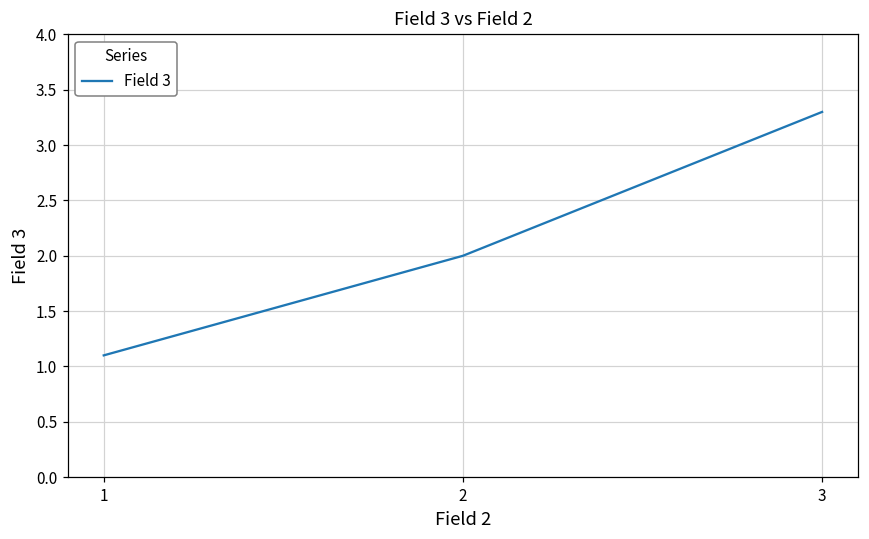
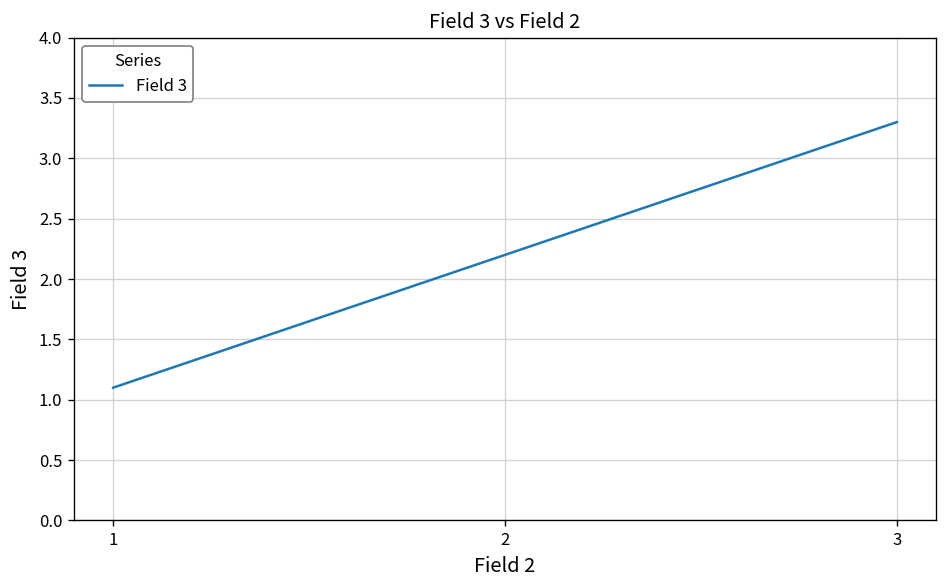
2: 2.0 -> 2.2
